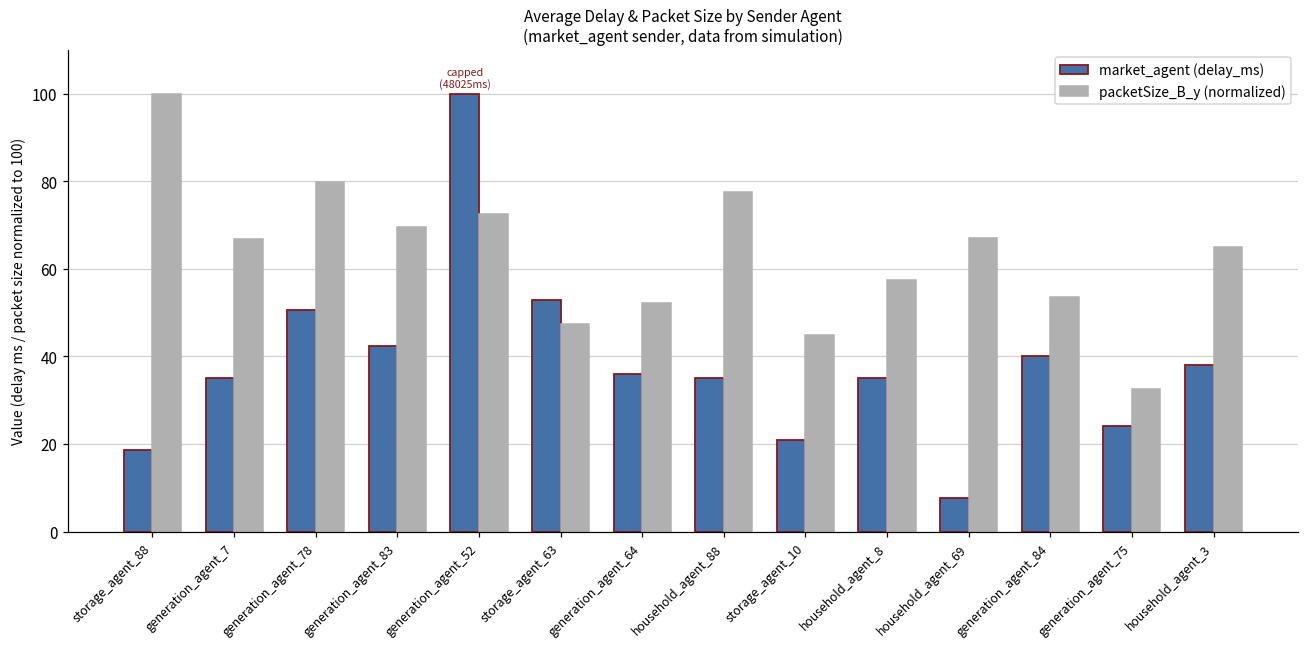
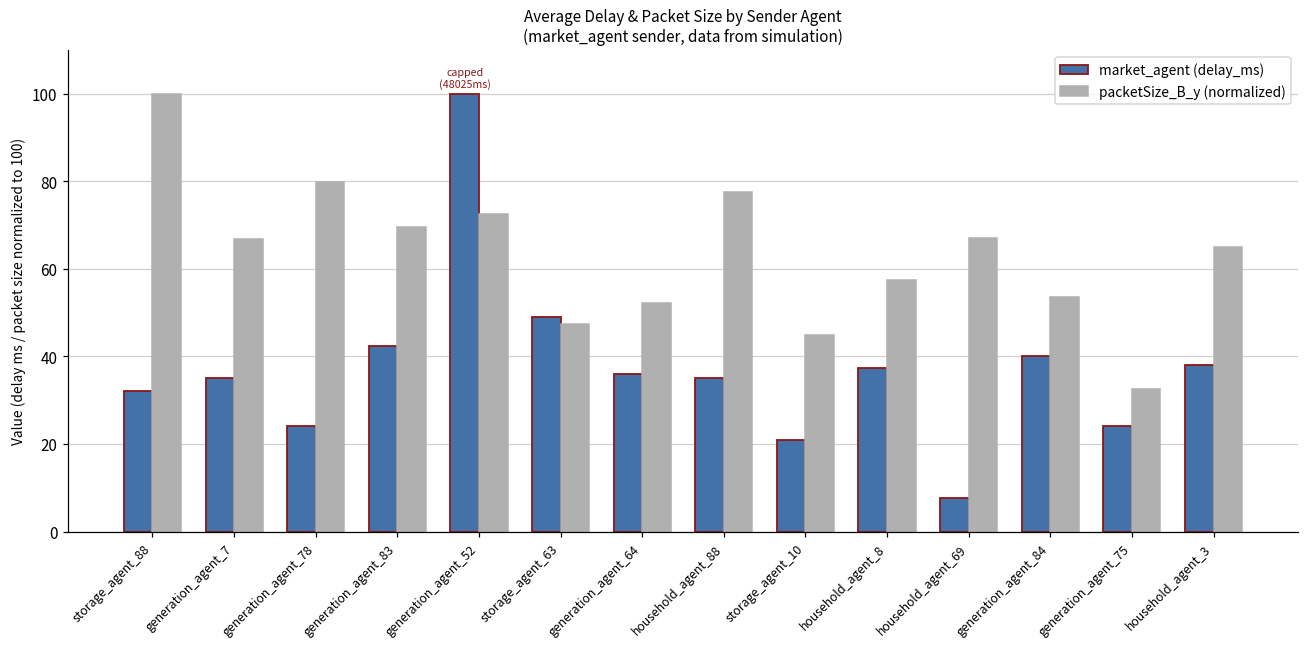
market_agent (delay_ms), storage_agent_88: 19 -> 32
market_agent (delay_ms), generation_agent_78: 51 -> 24
market_agent (delay_ms), storage_agent_63: 53 -> 49
market_agent (delay_ms), household_agent_8: 35 -> 37
